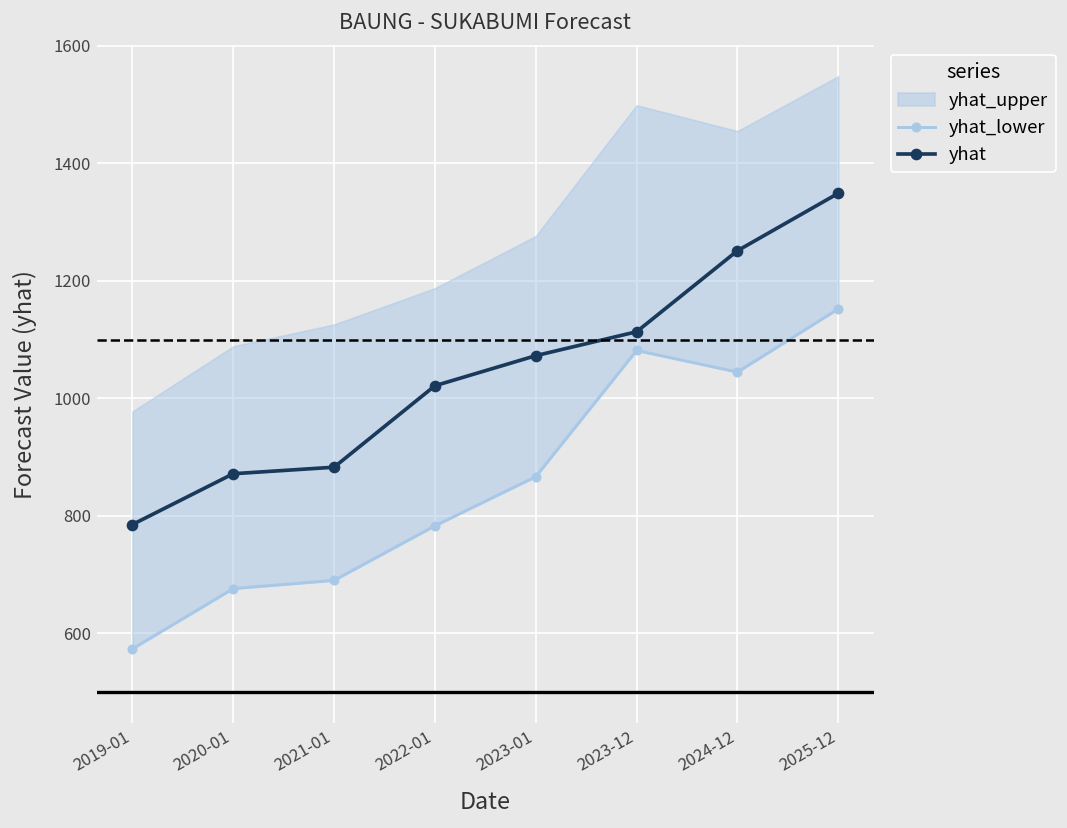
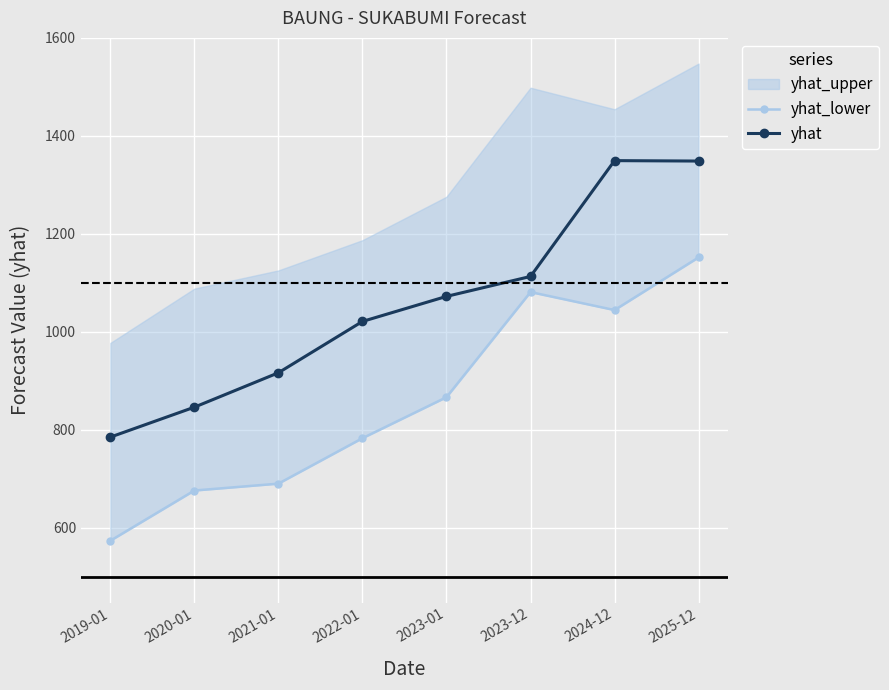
yhat, 2020-01: 870 -> 850
yhat, 2021-01: 880 -> 920
yhat, 2024-12: 1250 -> 1350
